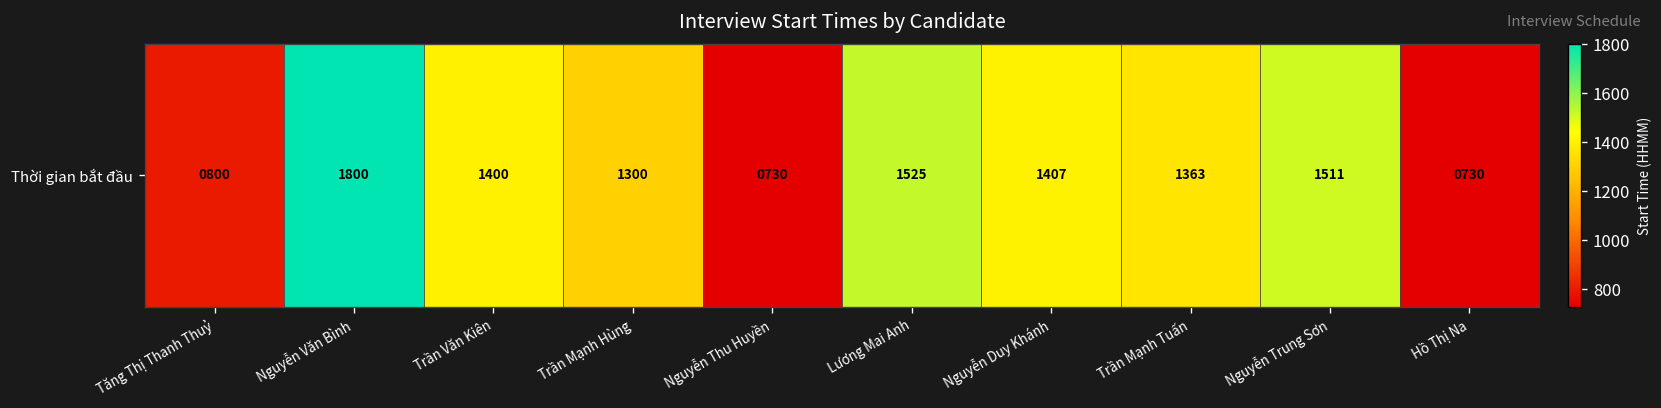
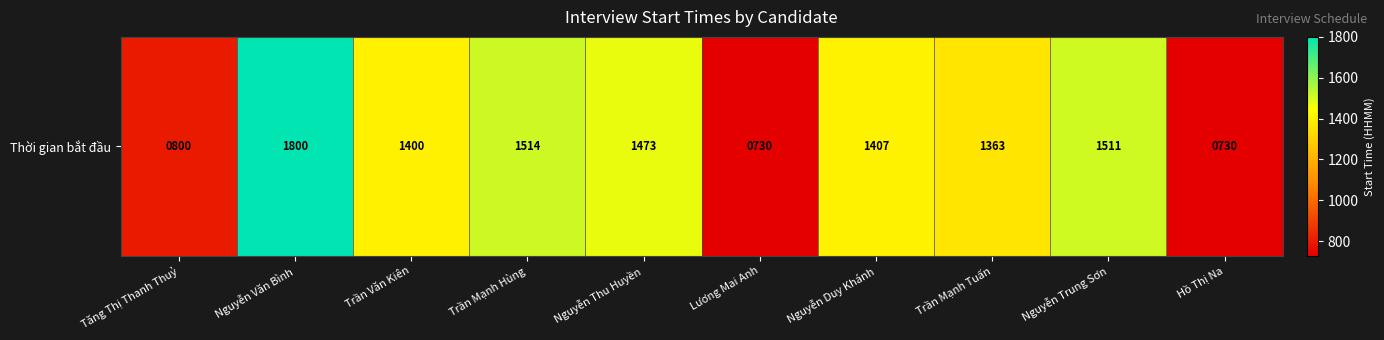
Thời gian bắt đầu, Trần Mạnh Hùng: 1300 -> 1514
Thời gian bắt đầu, Nguyễn Thu Huyền: 0730 -> 1473
Thời gian bắt đầu, Lương Mai Anh: 1525 -> 0730
